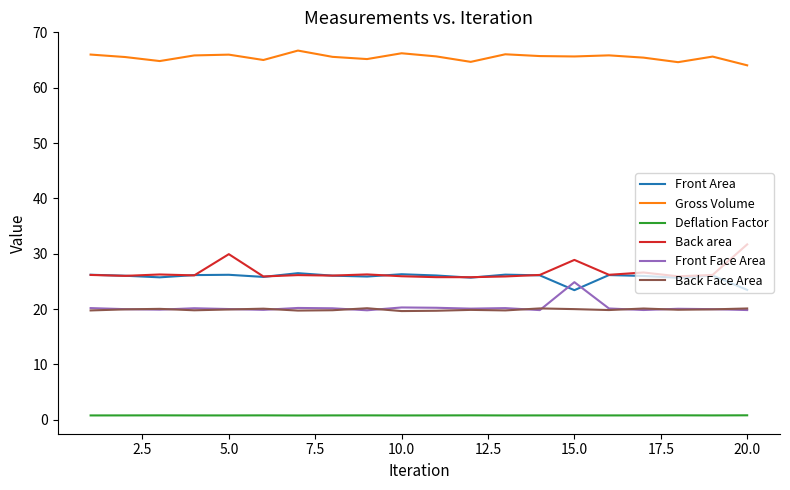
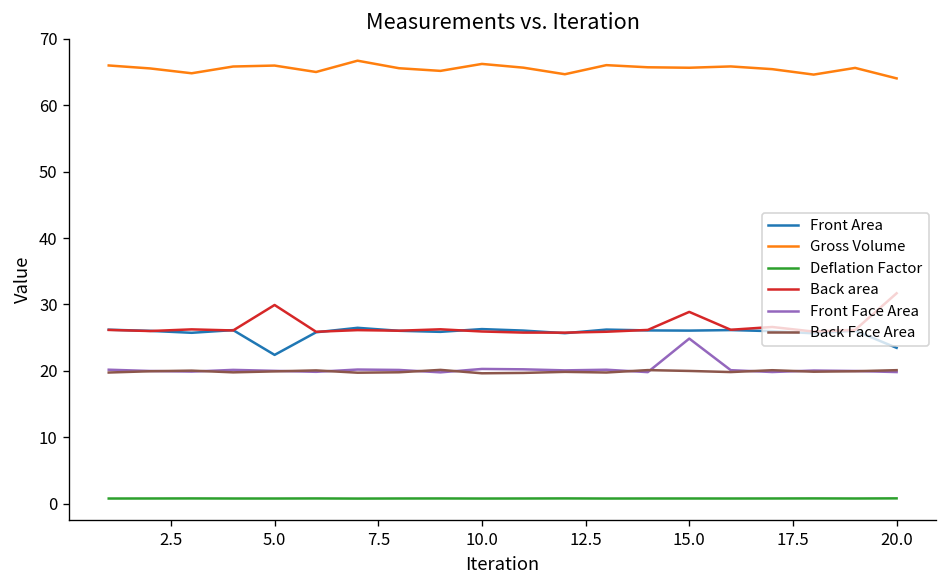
Front Area, 5.0: 26 -> 22
Front Area, 15.0: 23 -> 26
